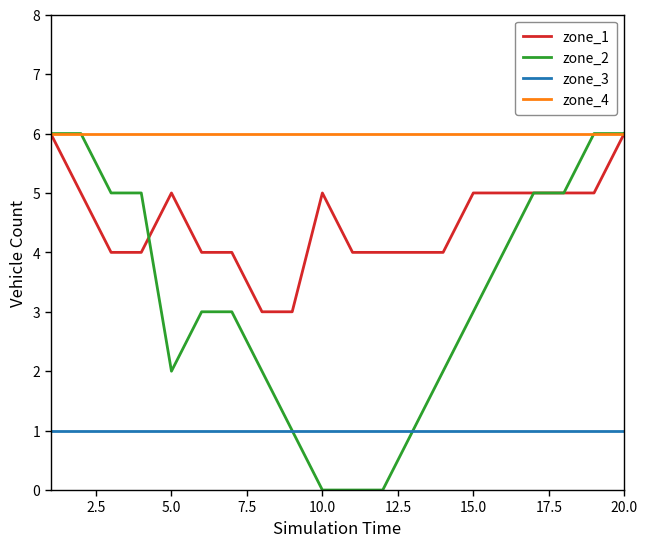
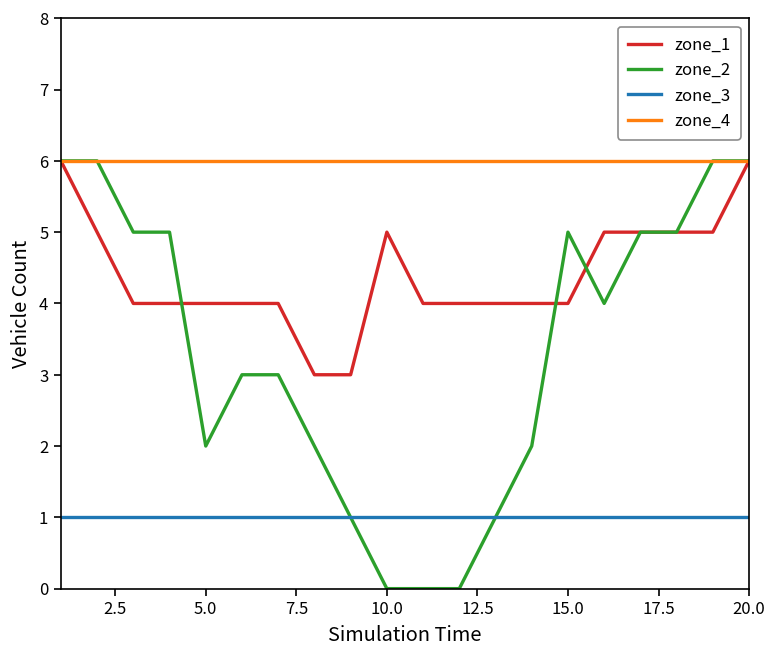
zone_1, 5.0: 5 -> 4
zone_1, 15.0: 5 -> 4
zone_2, 15.0: 3 -> 5
